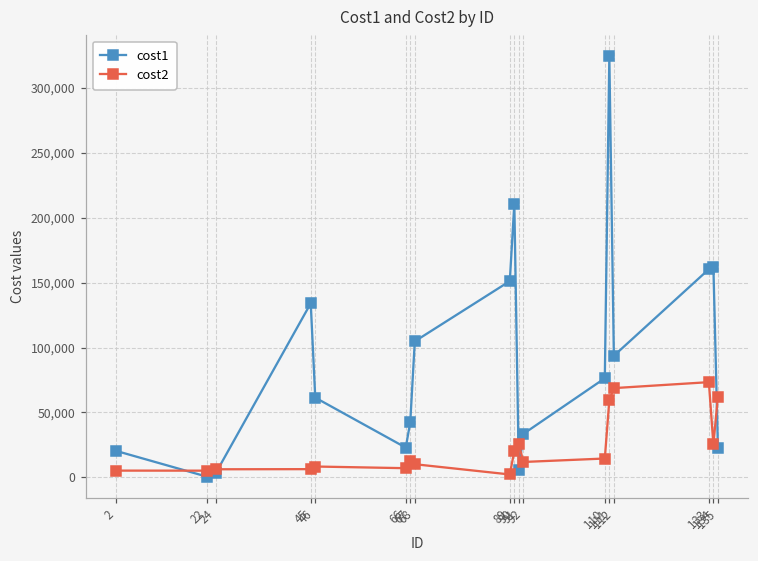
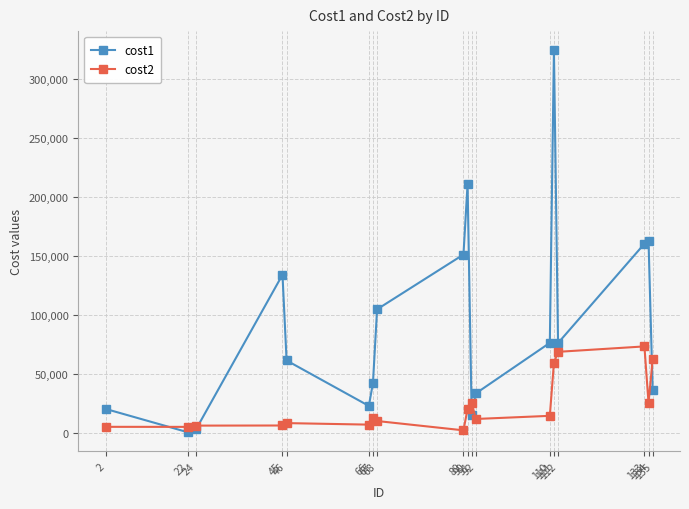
cost1, 91: 6,000 -> 15,000
cost1, 112: 94,000 -> 76,000
cost1, 135: 23,000 -> 37,000
